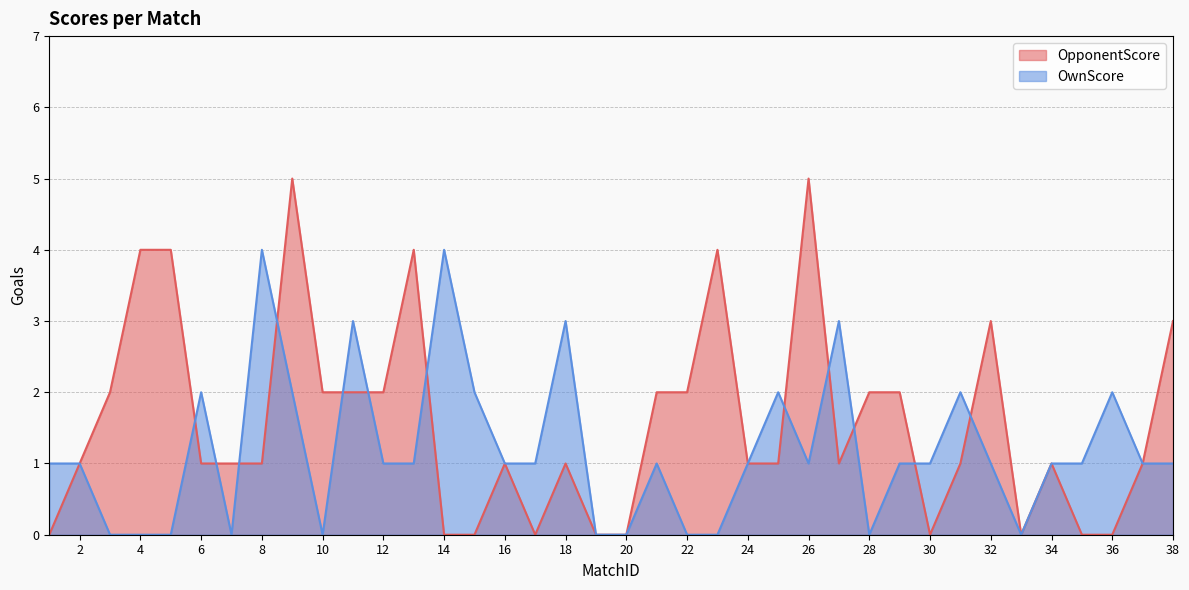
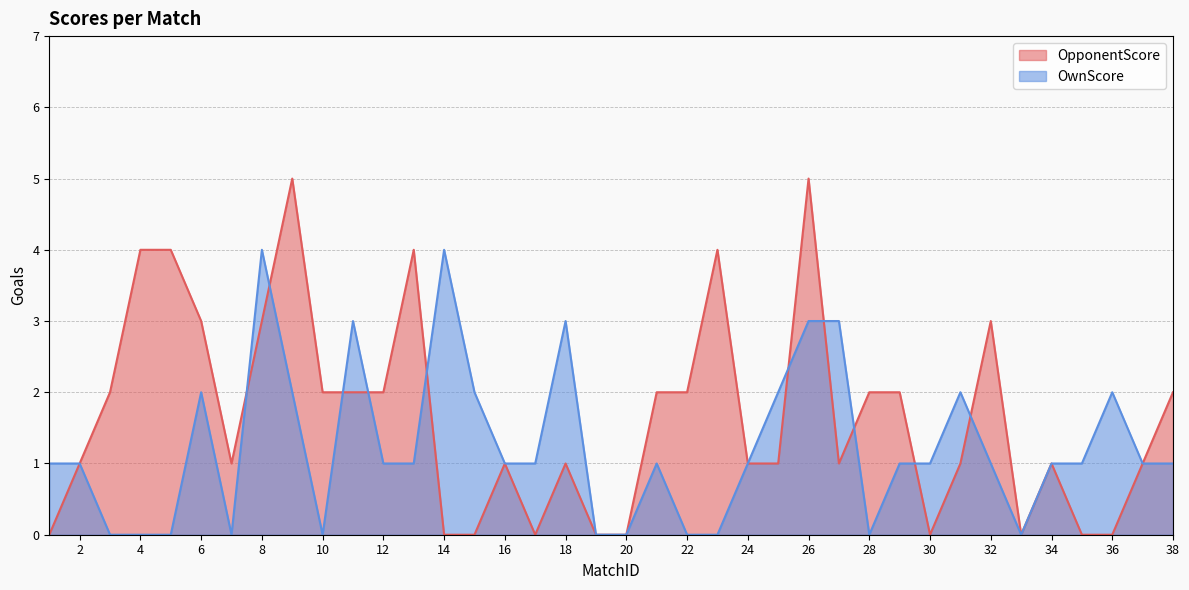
OpponentScore, 6: 1 -> 3
OpponentScore, 8: 1 -> 3
OwnScore, 26: 1 -> 3
OpponentScore, 38: 3 -> 2
